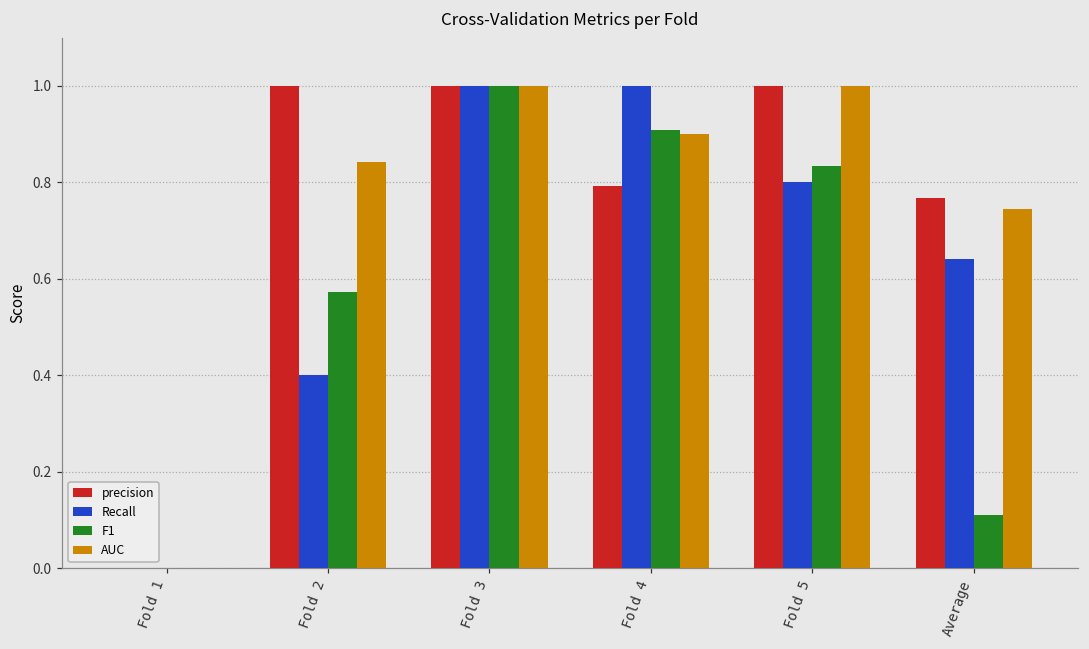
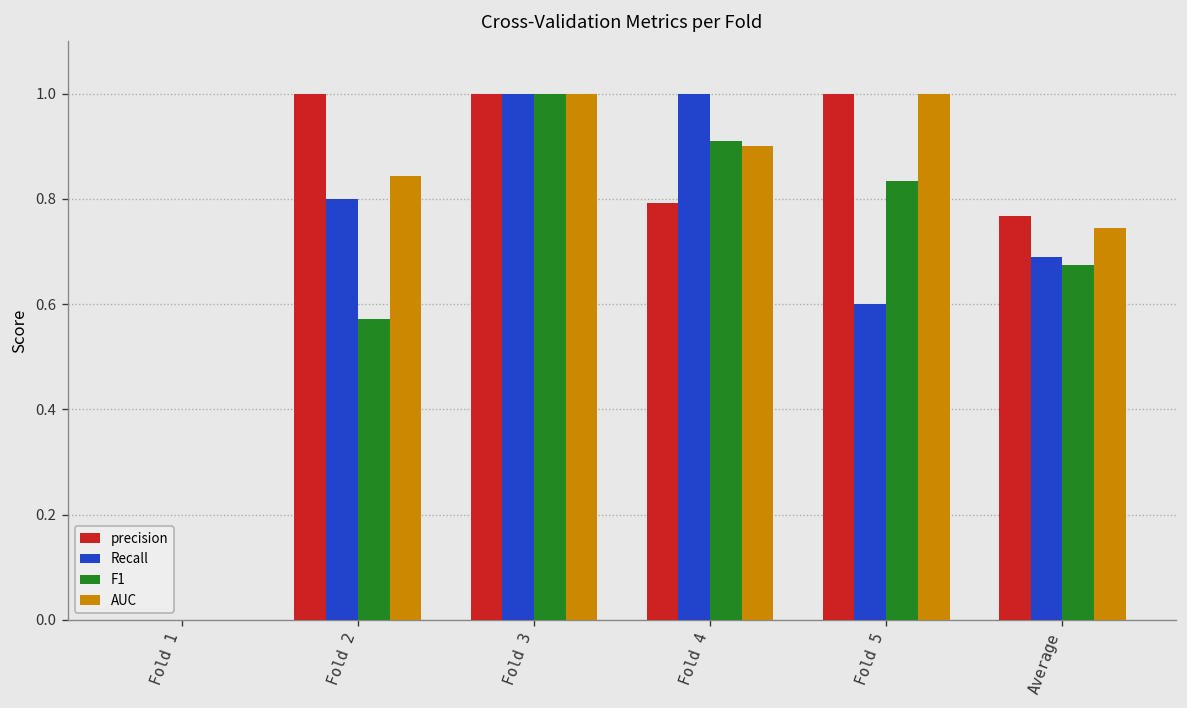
Recall, Fold 2: 0.4 -> 0.8
Recall, Fold 5: 0.8 -> 0.6
Recall, Average: 0.64 -> 0.69
F1, Average: 0.11 -> 0.67
